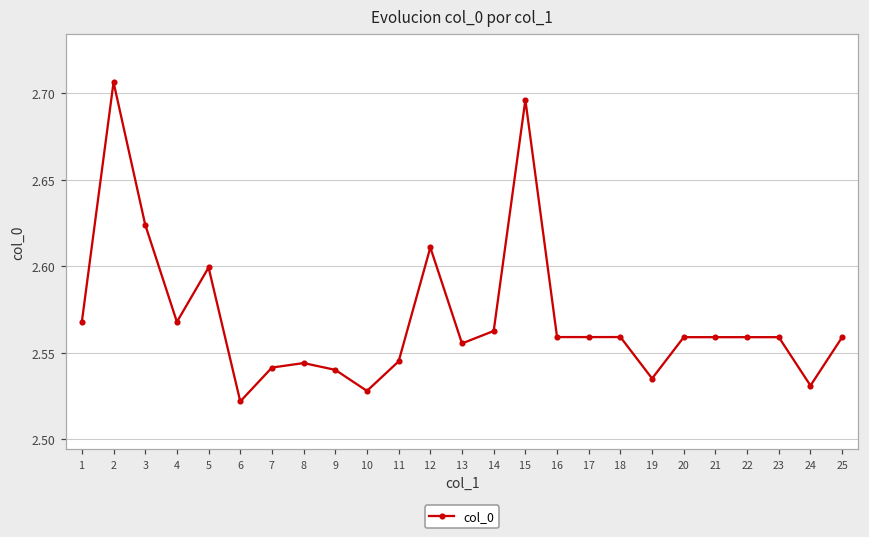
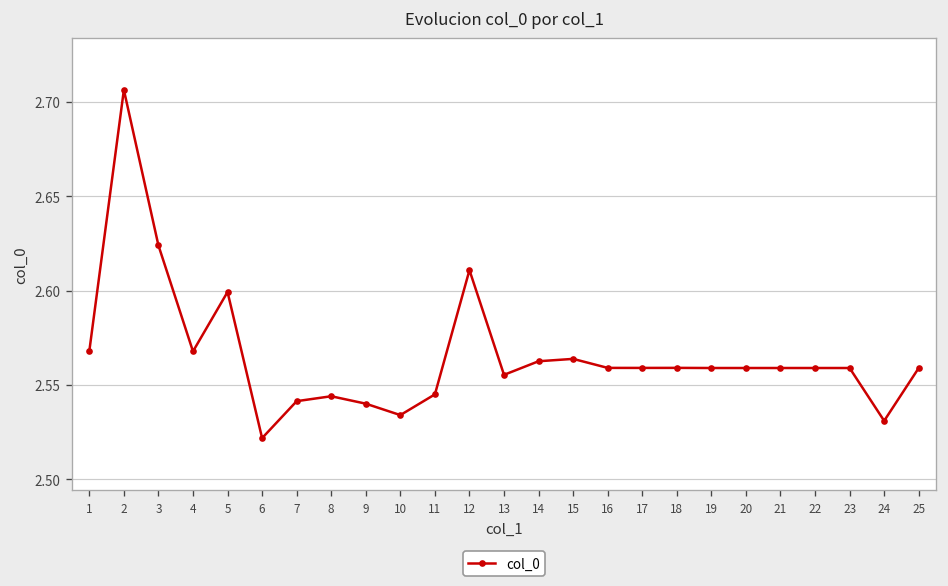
10: 2.528 -> 2.534
15: 2.696 -> 2.564
19: 2.535 -> 2.559
